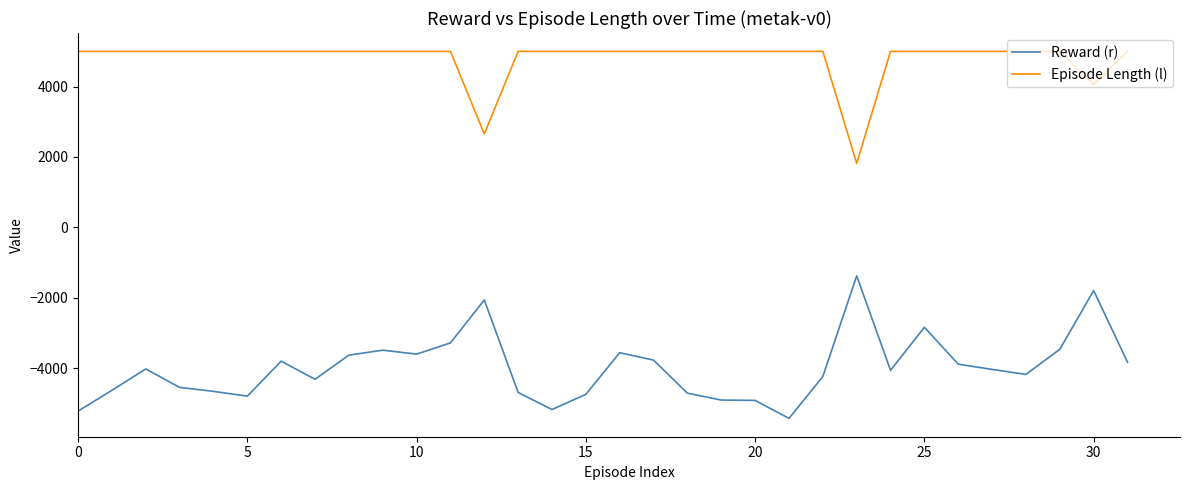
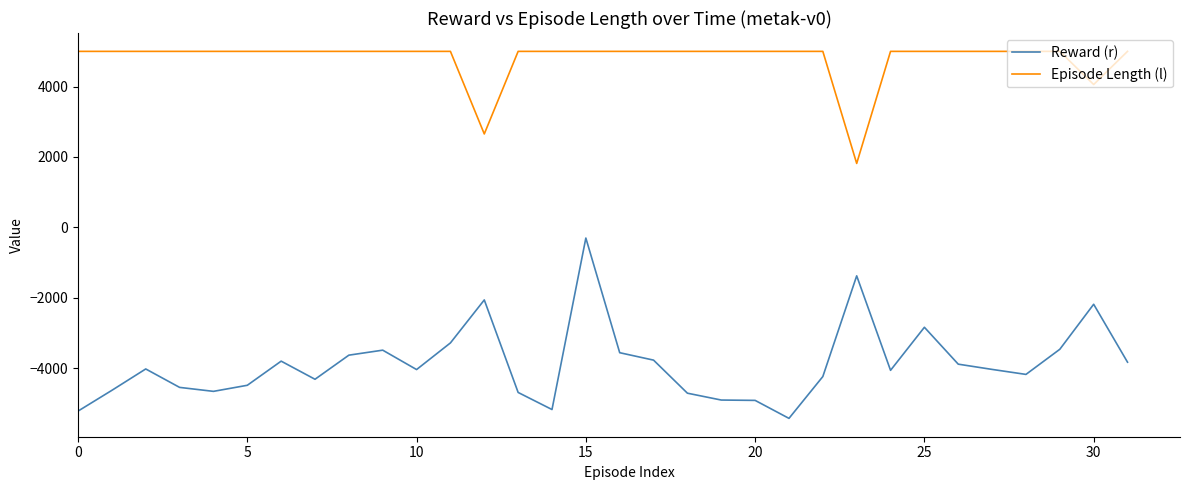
Reward (r), 5: -4800 -> -4500
Reward (r), 10: -3600 -> -4000
Reward (r), 15: -4700 -> -300
Reward (r), 30: -1800 -> -2200
